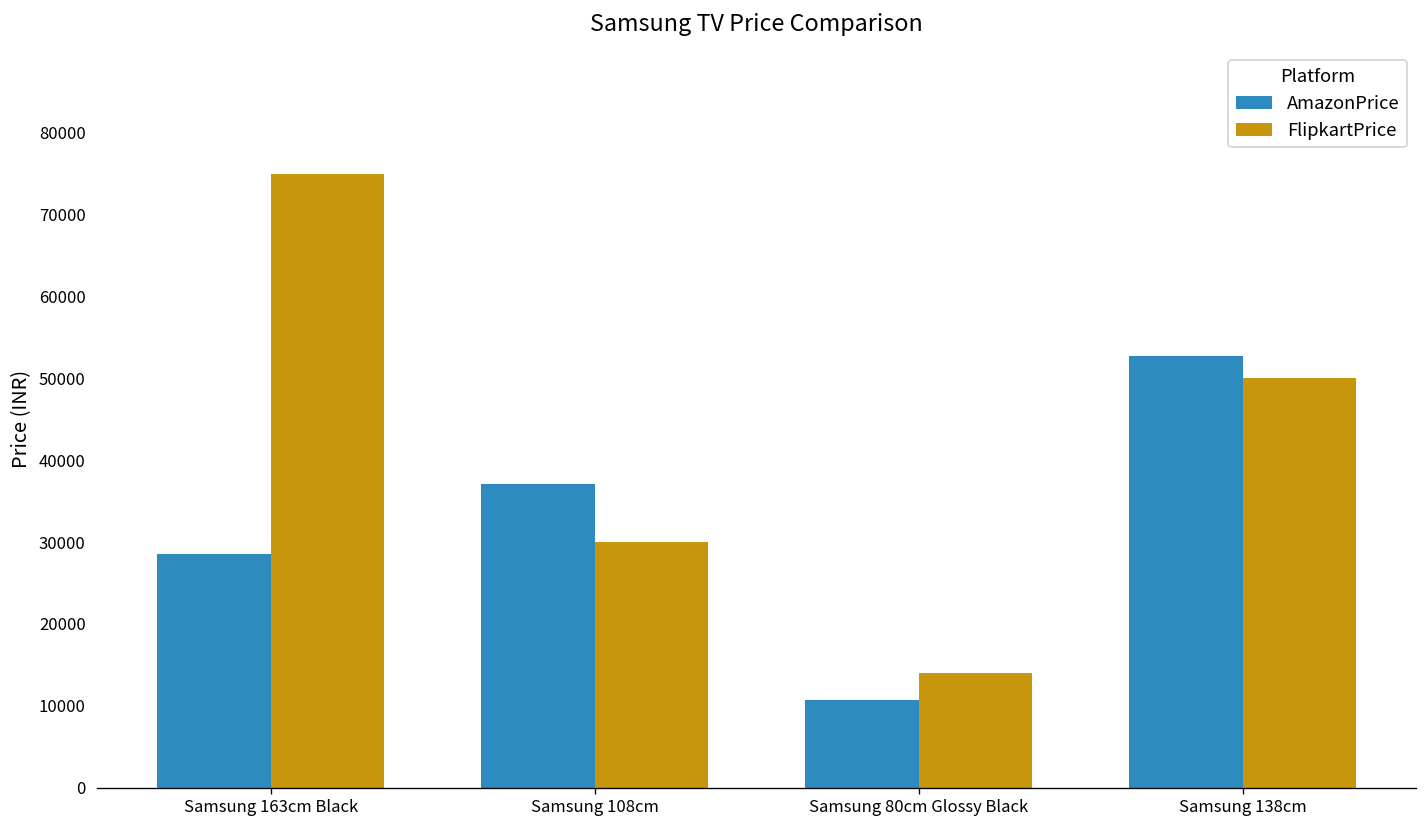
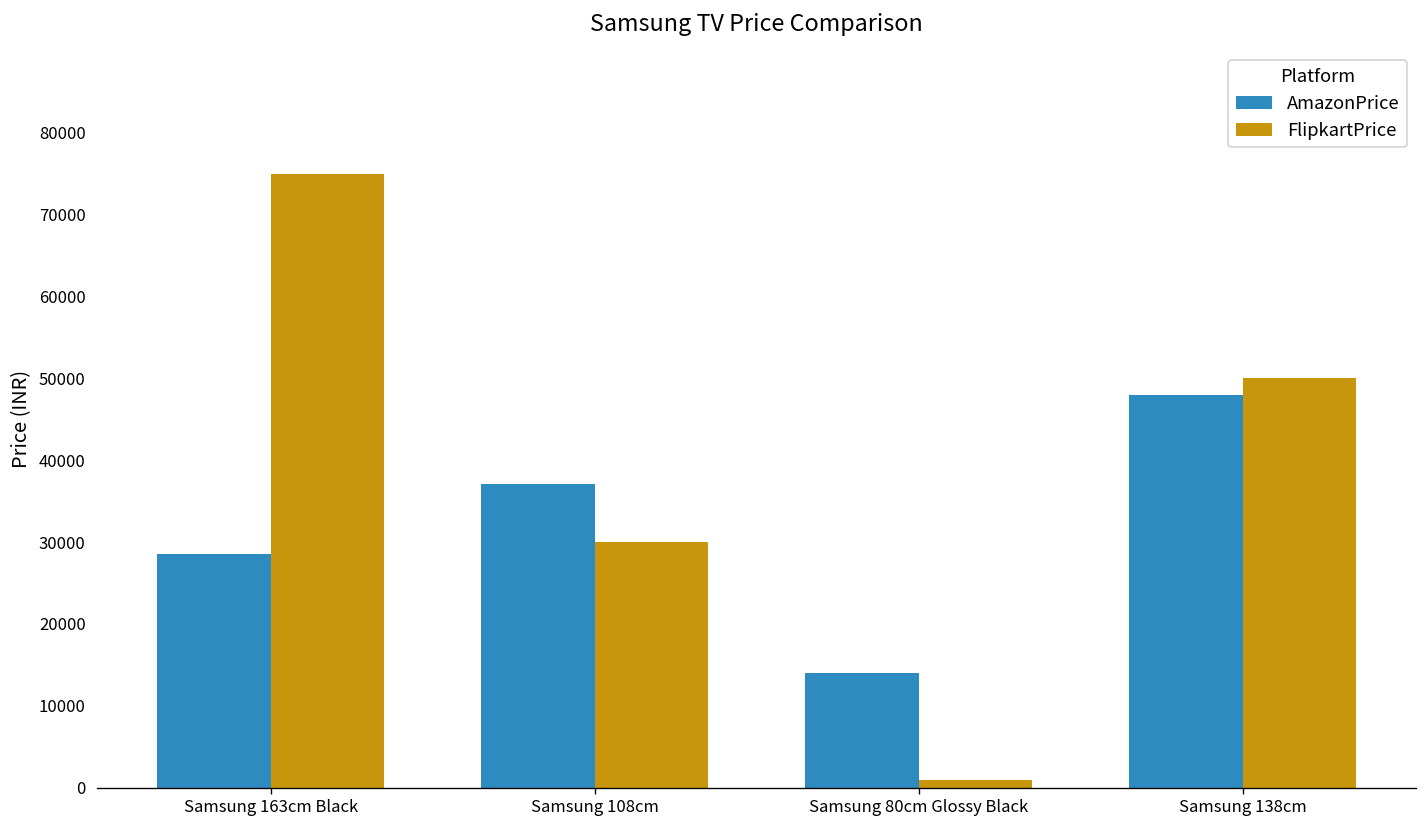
AmazonPrice, Samsung 80cm Glossy Black: 11000 -> 14000
FlipkartPrice, Samsung 80cm Glossy Black: 14000 -> 1000
AmazonPrice, Samsung 138cm: 53000 -> 48000
